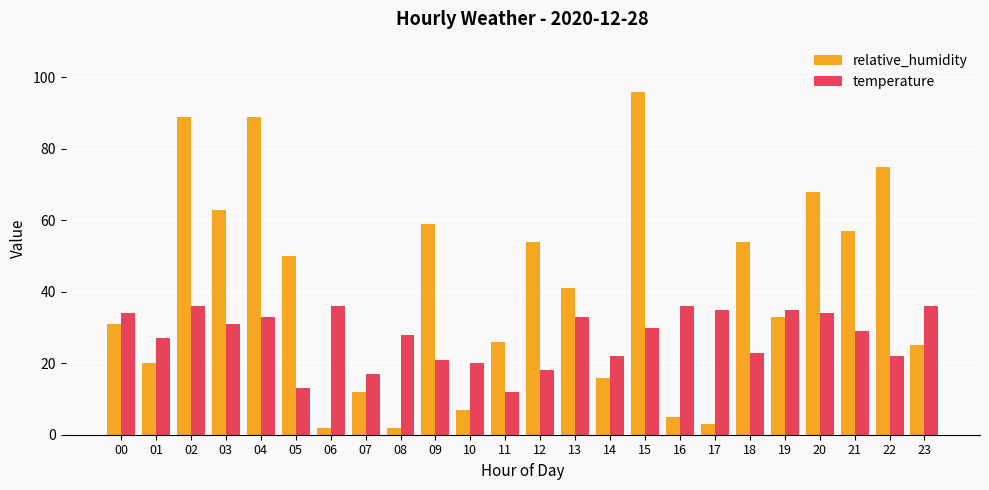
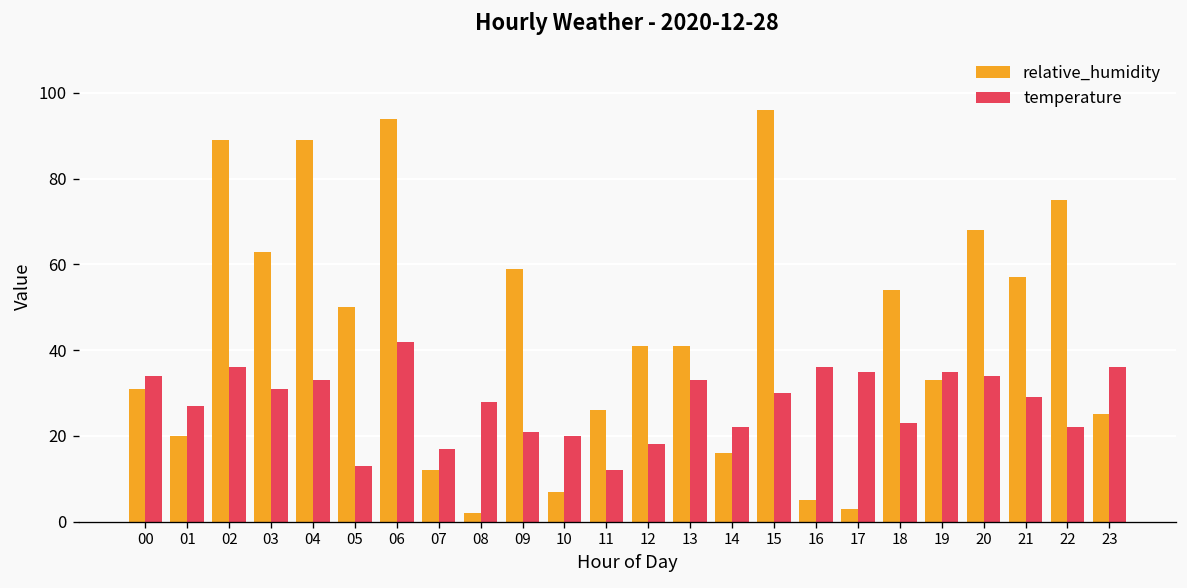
relative_humidity, 06: 2 -> 94
temperature, 06: 36 -> 42
relative_humidity, 12: 54 -> 41
